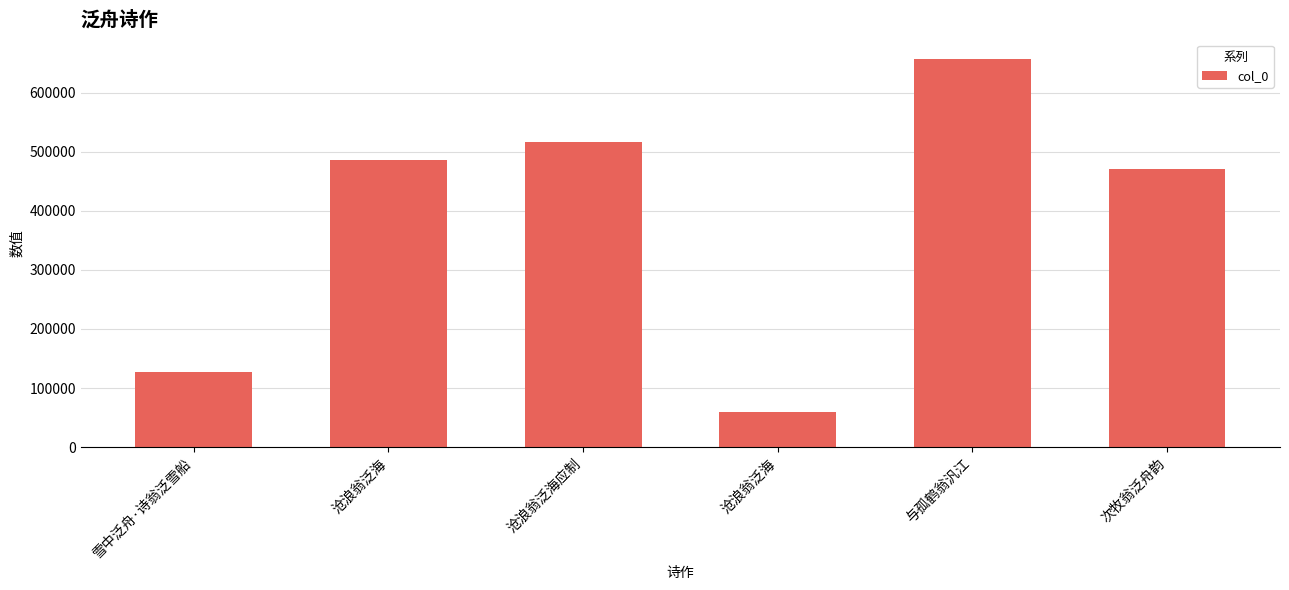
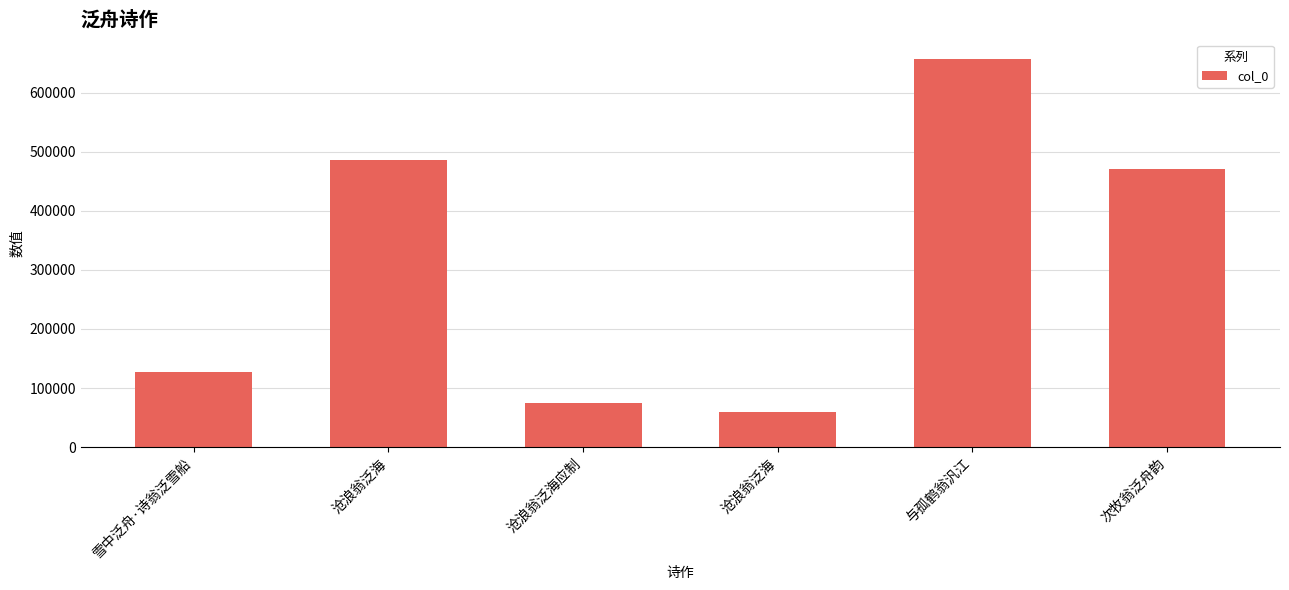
沧浪翁泛海应制: 520000 -> 70000
